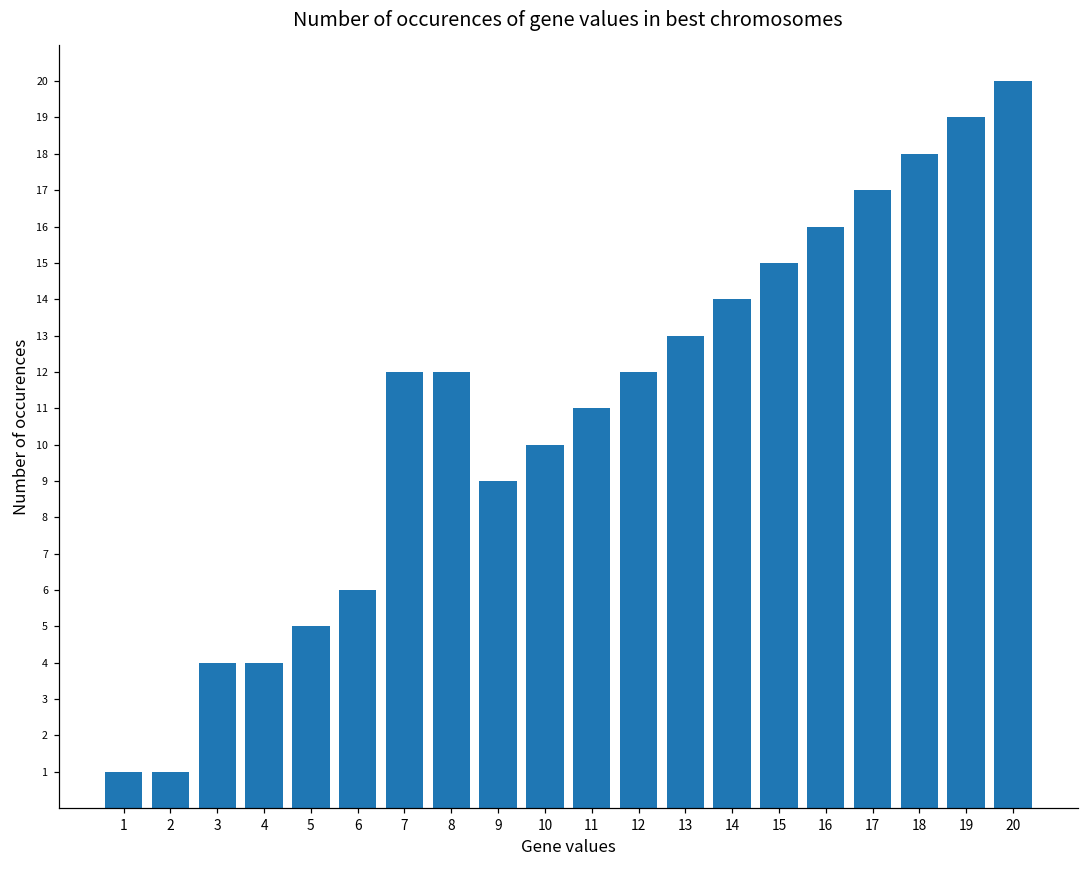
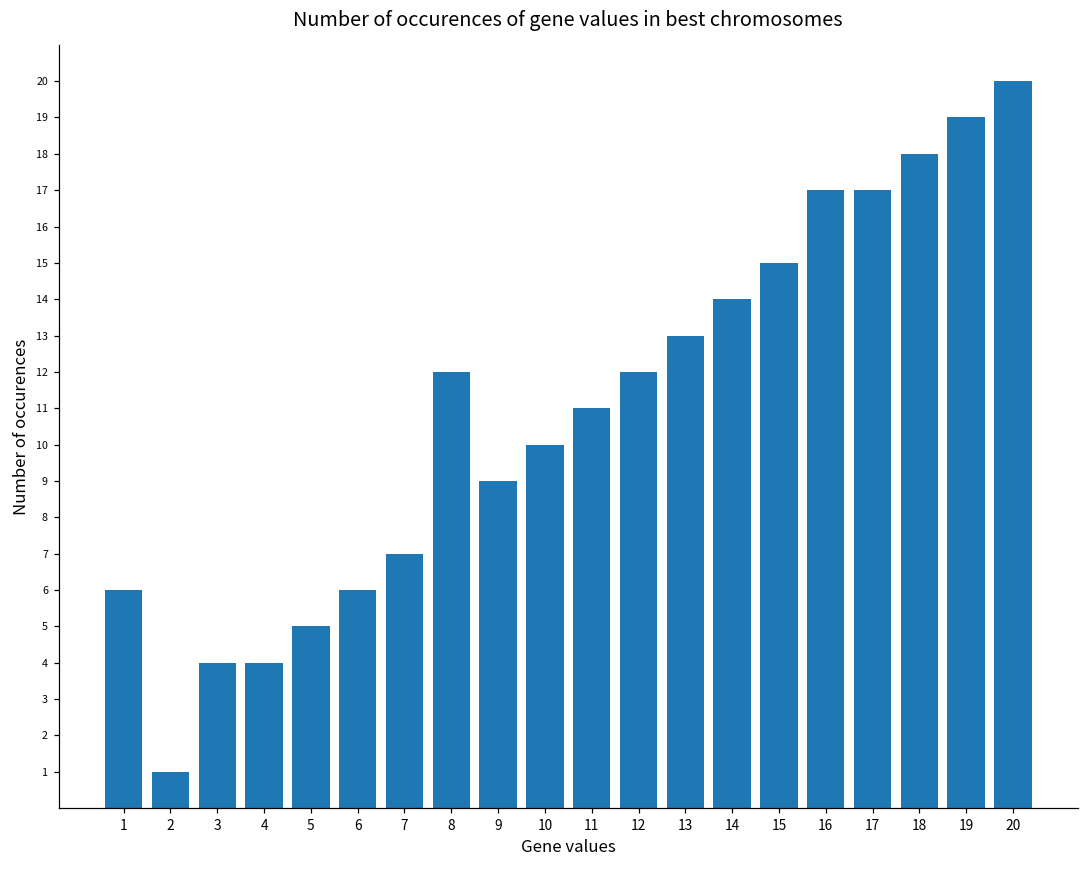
1: 1 -> 6
7: 12 -> 7
16: 16 -> 17
